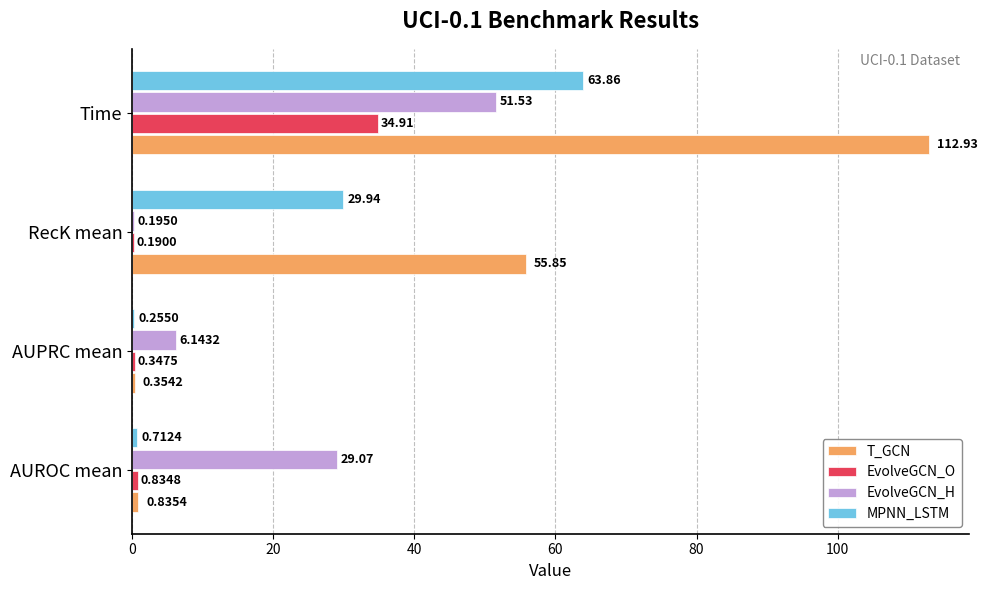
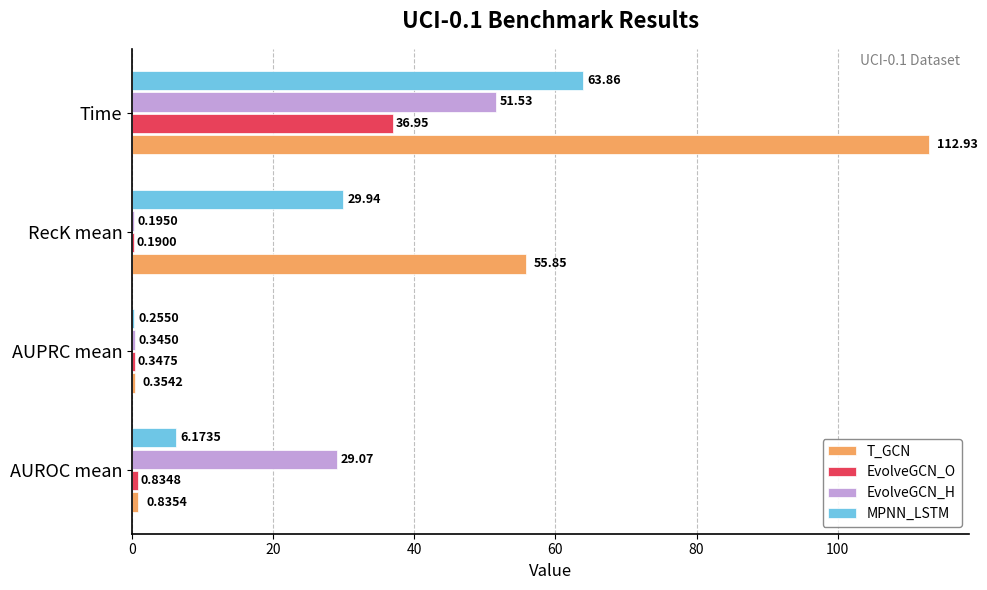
EvolveGCN_O, Time: 34.91 -> 36.95
EvolveGCN_H, AUPRC mean: 6.1432 -> 0.3450
MPNN_LSTM, AUROC mean: 0.7124 -> 6.1735
